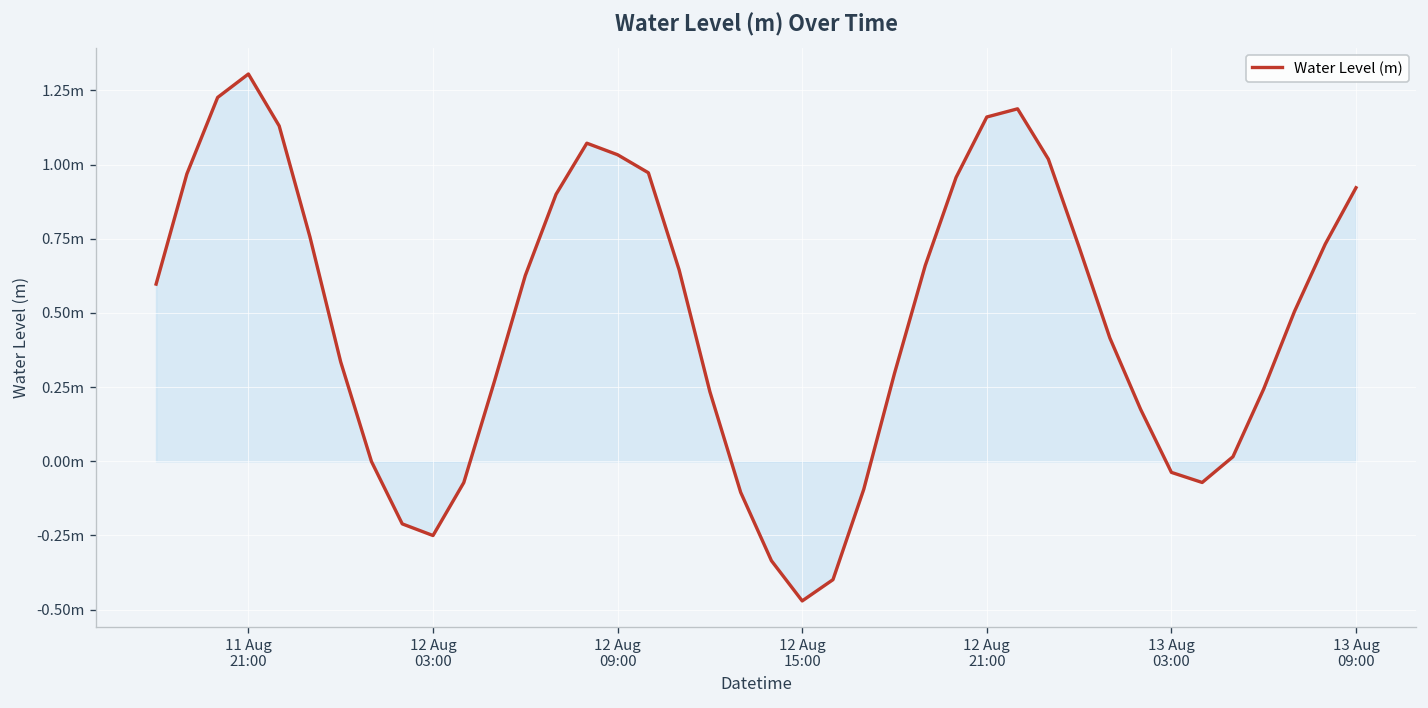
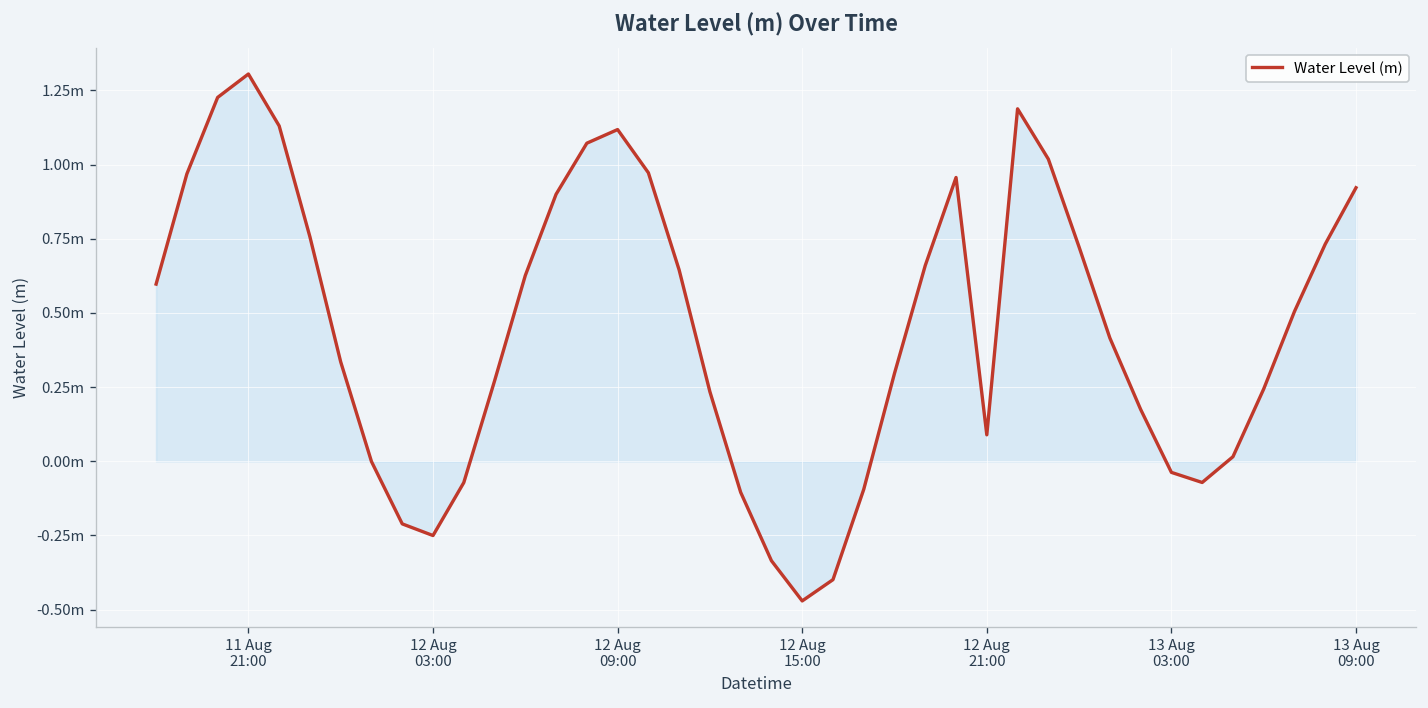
Water Level (m), 12 Aug 09:00: 1.03m -> 1.12m
Water Level (m), 12 Aug 21:00: 1.16m -> 0.09m
